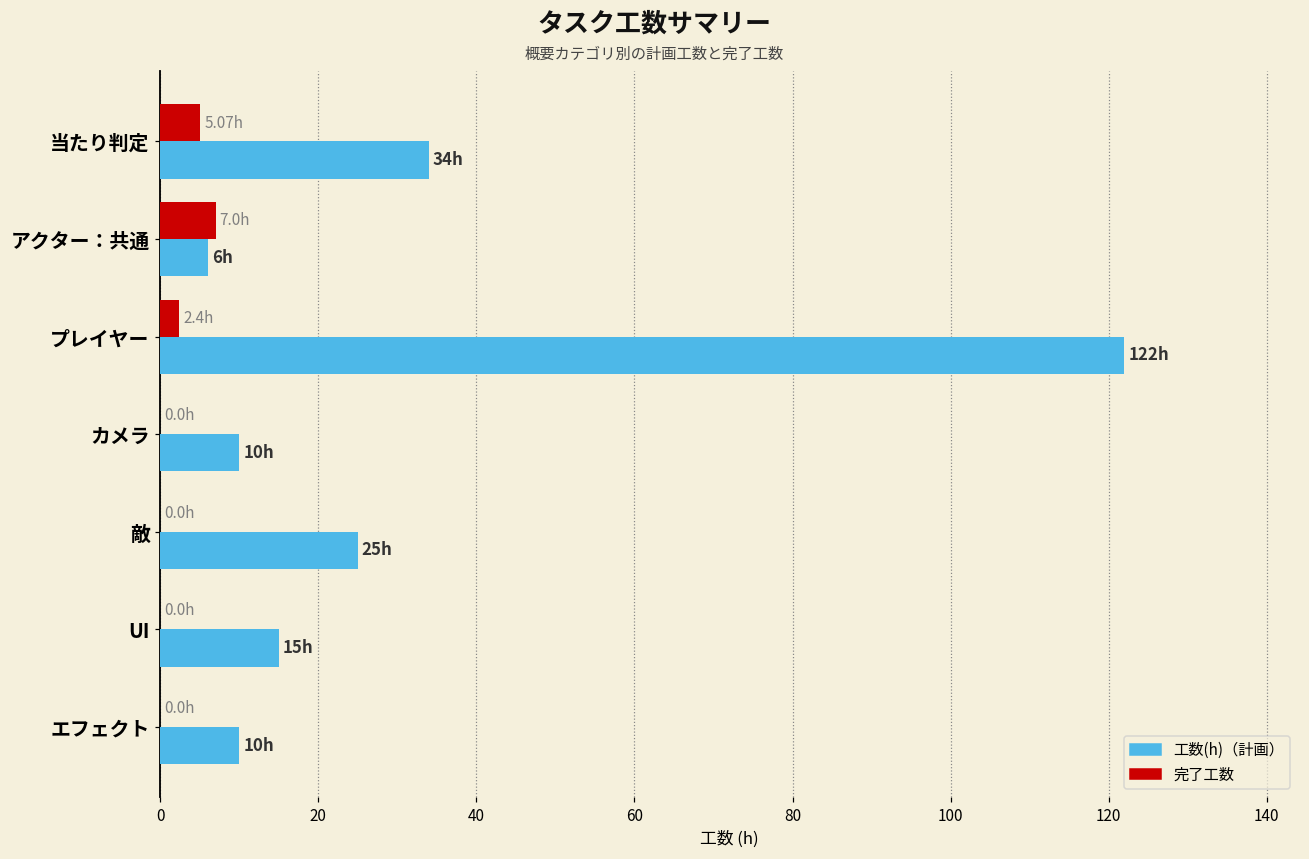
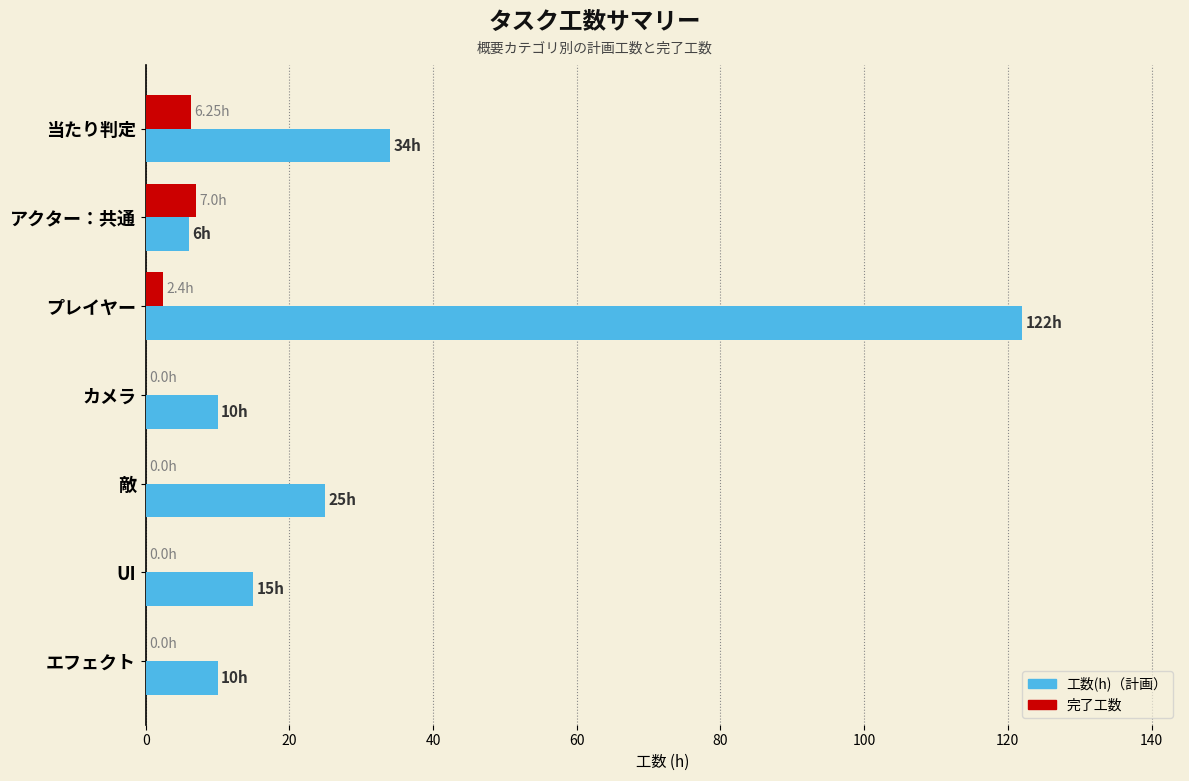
完了工数, 当たり判定: 5.07h -> 6.25h
